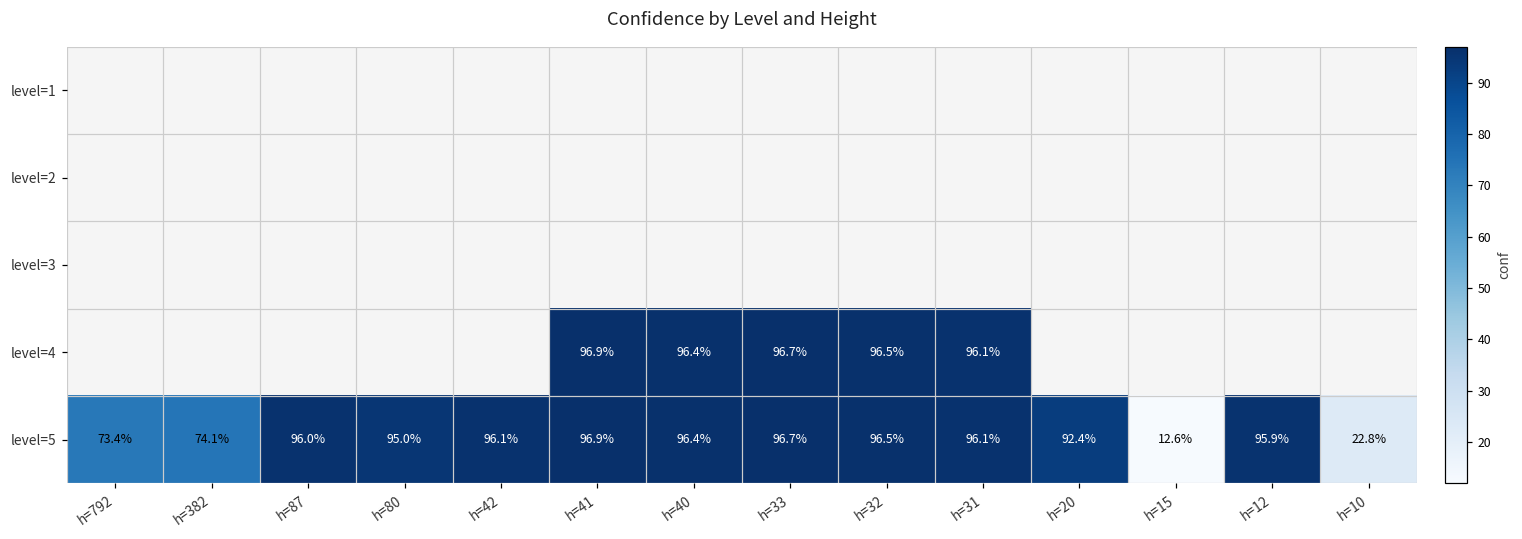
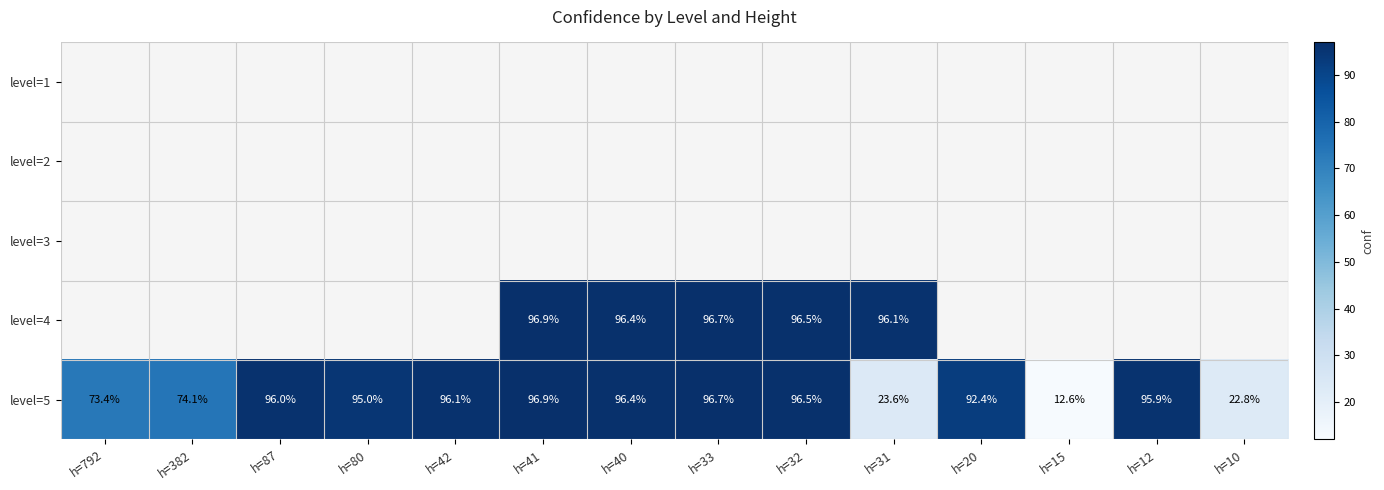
level=5, h=31: 96.1% -> 23.6%
